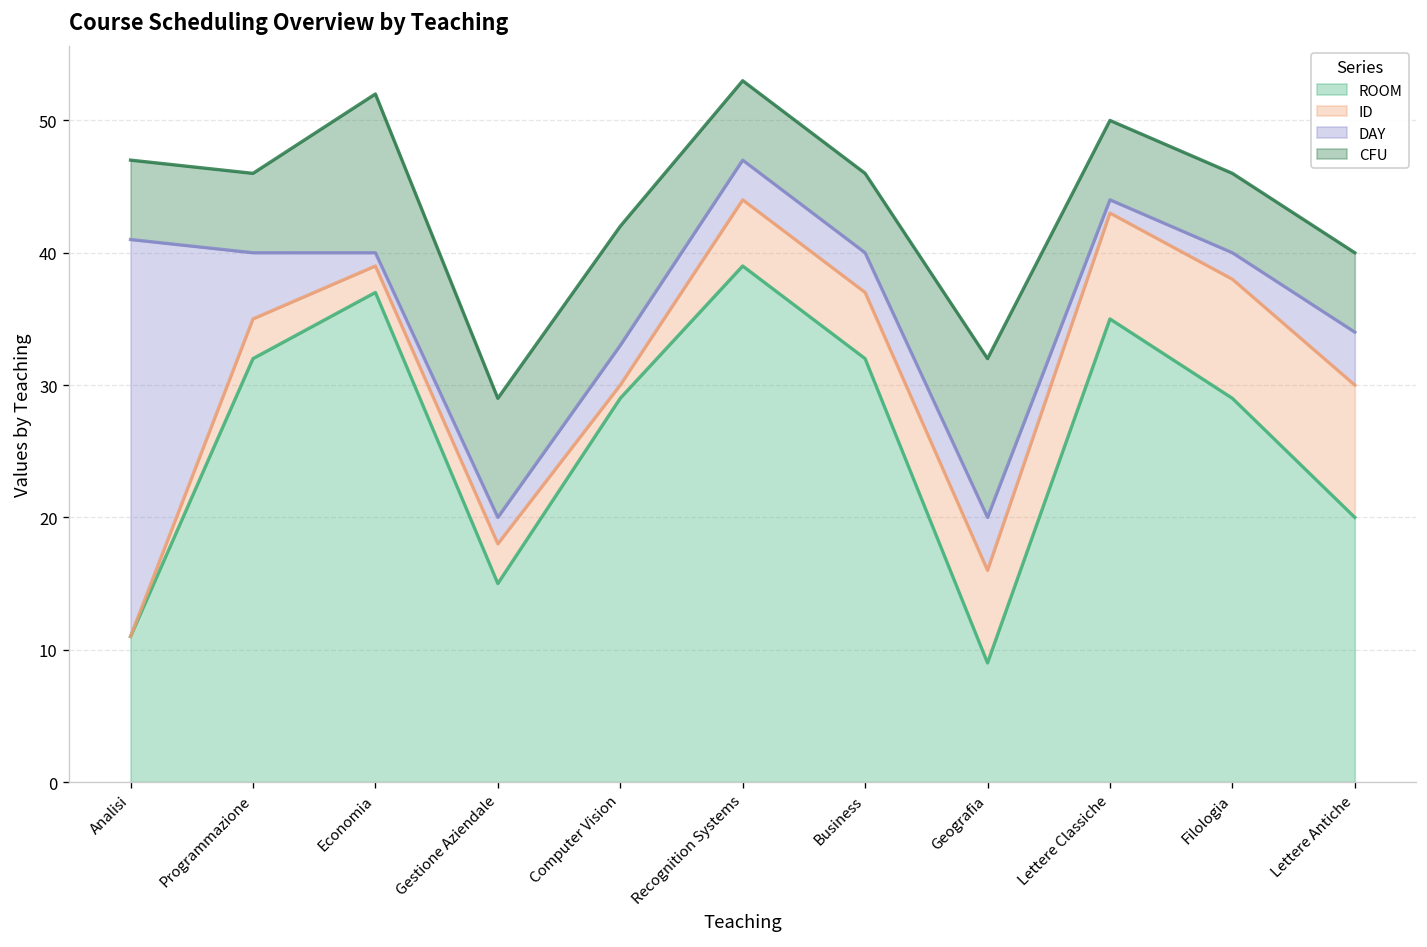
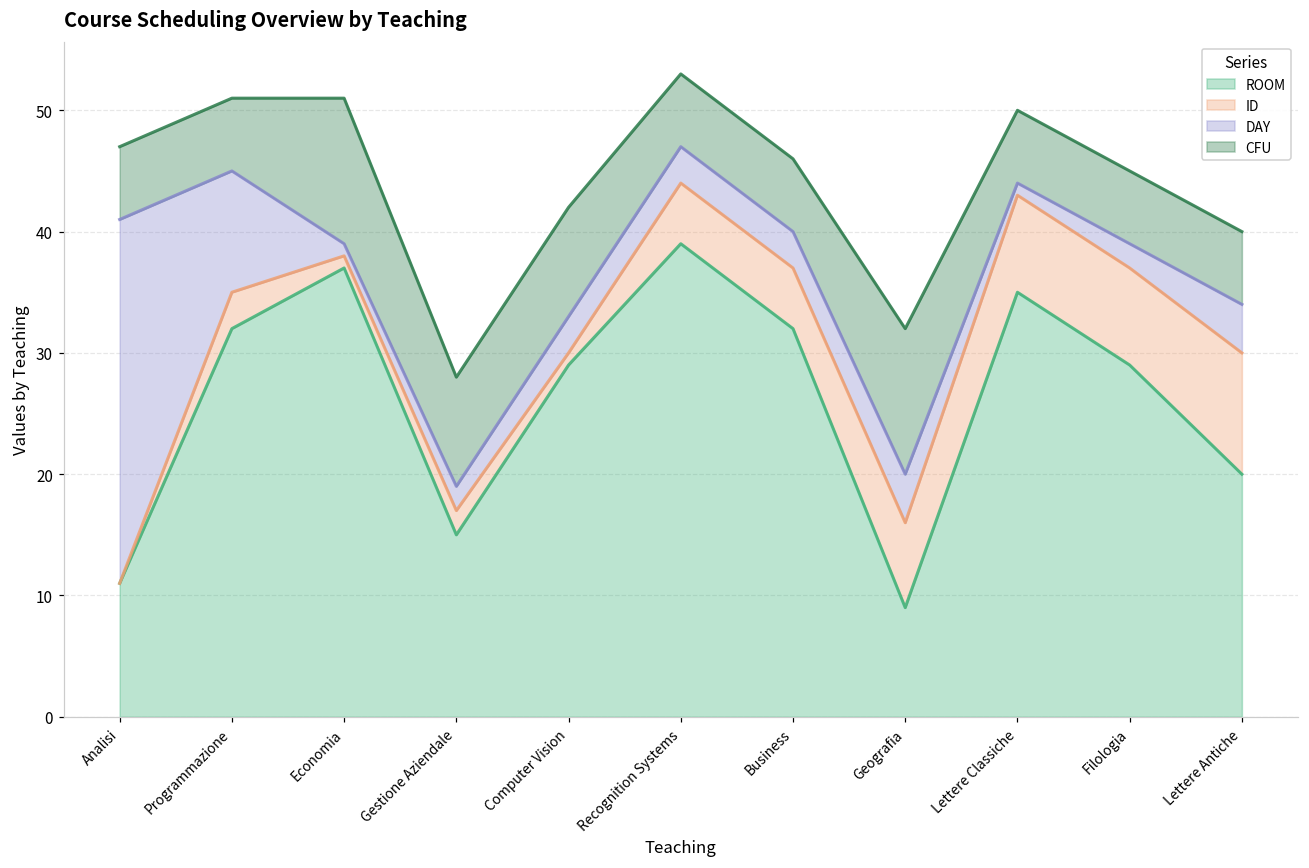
DAY, Programmazione: 5 -> 10
ID, Economia: 2 -> 1
ID, Gestione Aziendale: 3 -> 2
ID, Filologia: 9 -> 8
